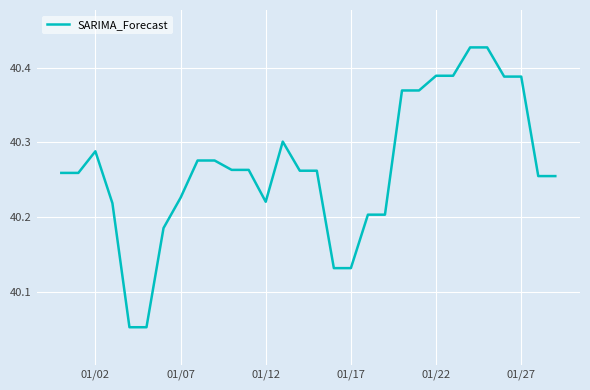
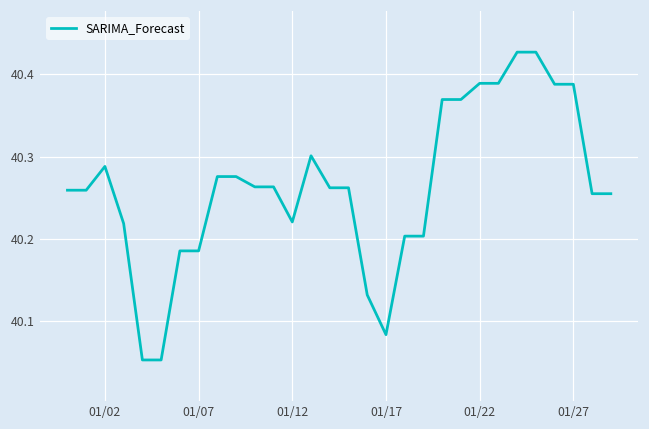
01/07: 40.23 -> 40.19
01/17: 40.13 -> 40.08
